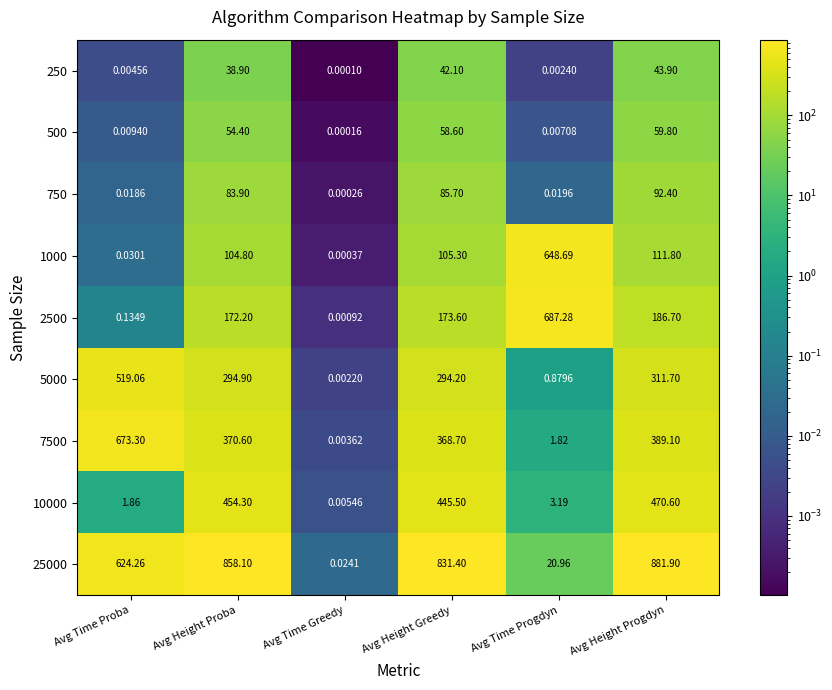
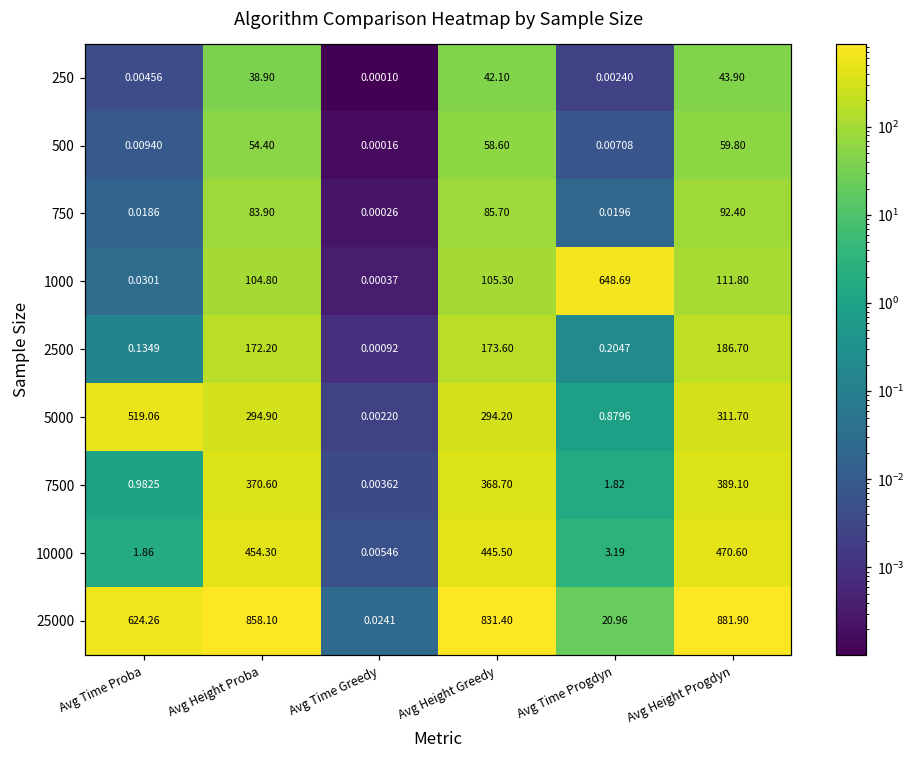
2500, Avg Time Progdyn: 687.28 -> 0.2047
7500, Avg Time Proba: 673.30 -> 0.9825
